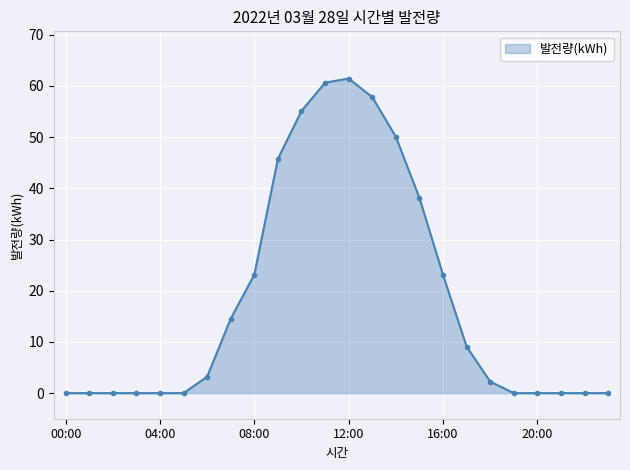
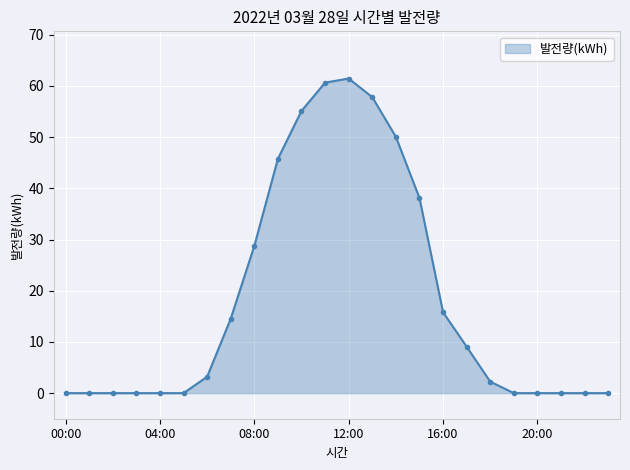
08:00: 23 -> 29
16:00: 23 -> 16
